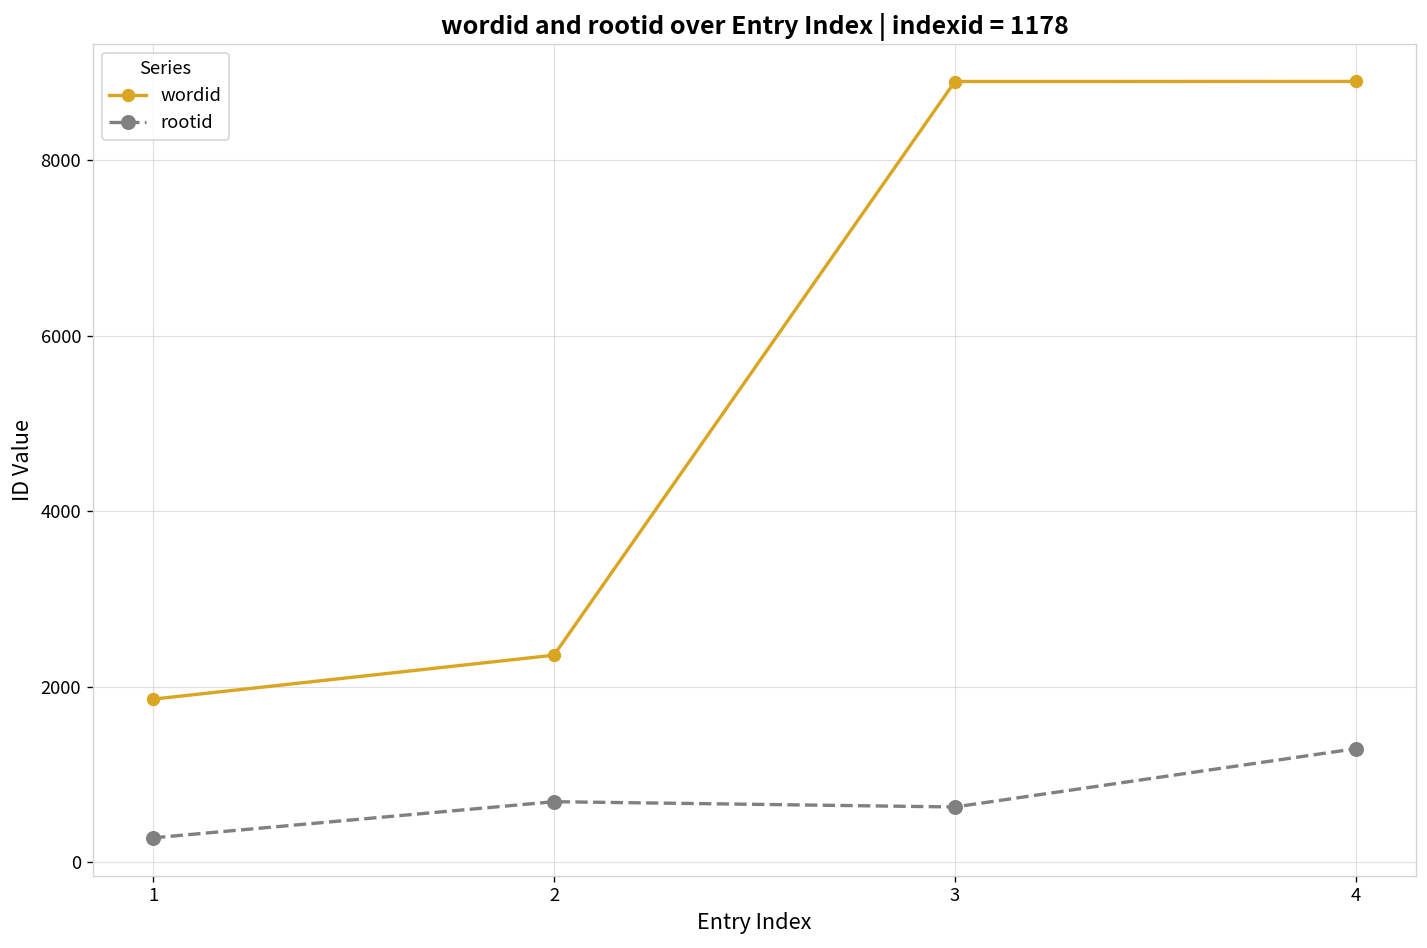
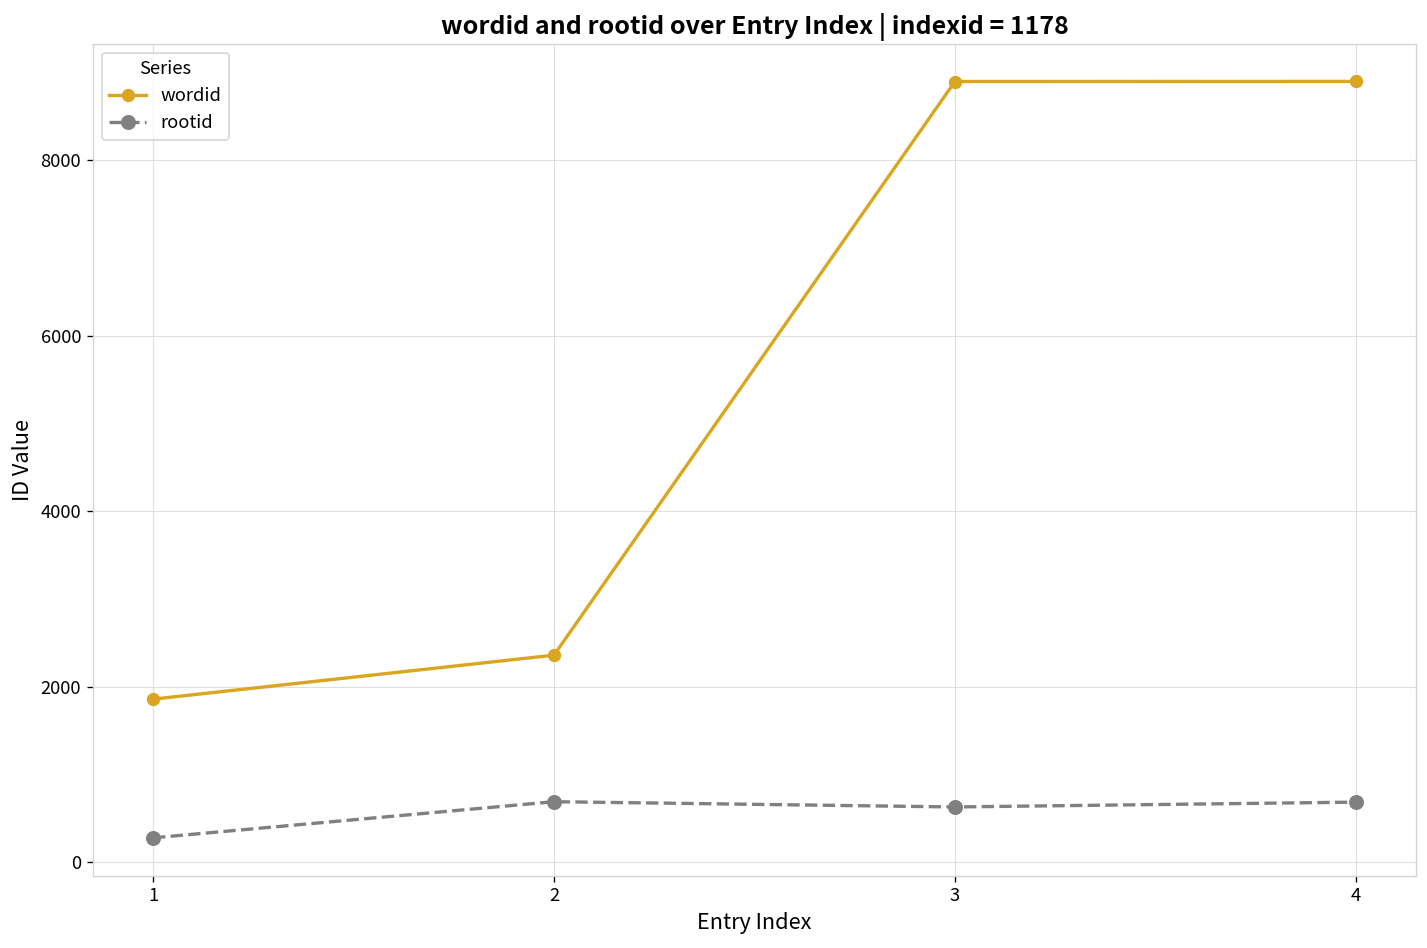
rootid, 4: 1300 -> 700
